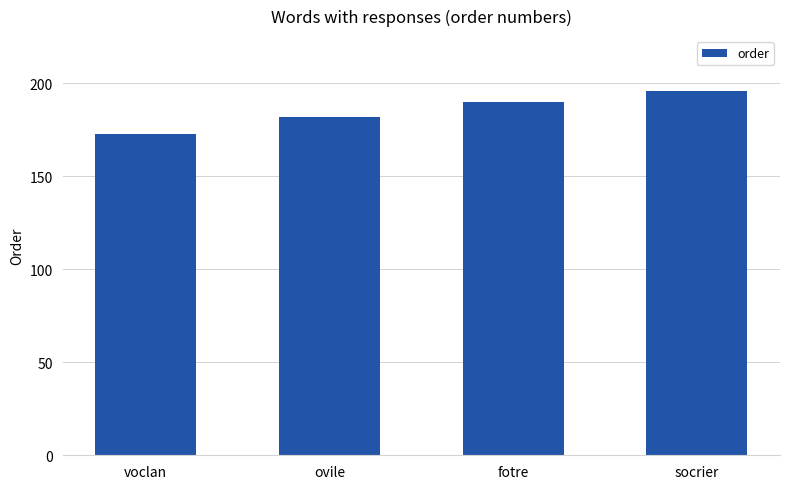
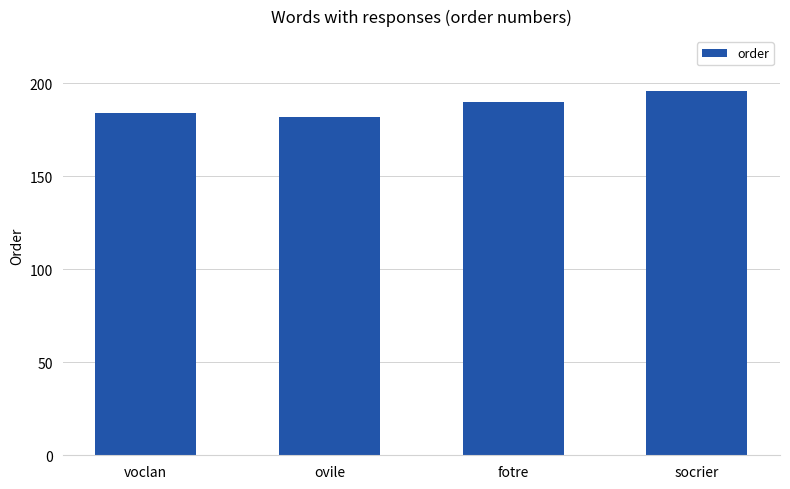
voclan: 173 -> 184
